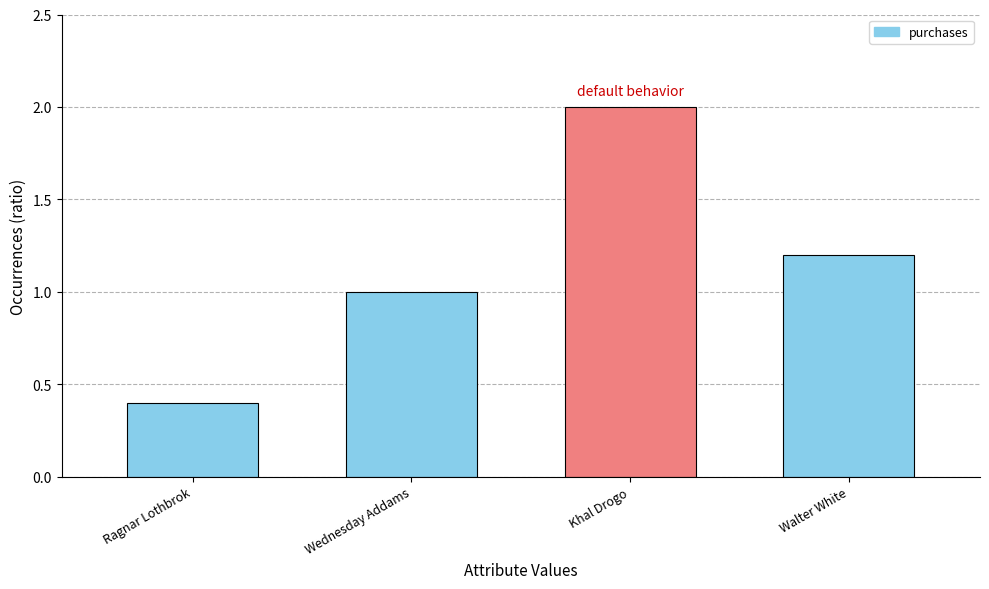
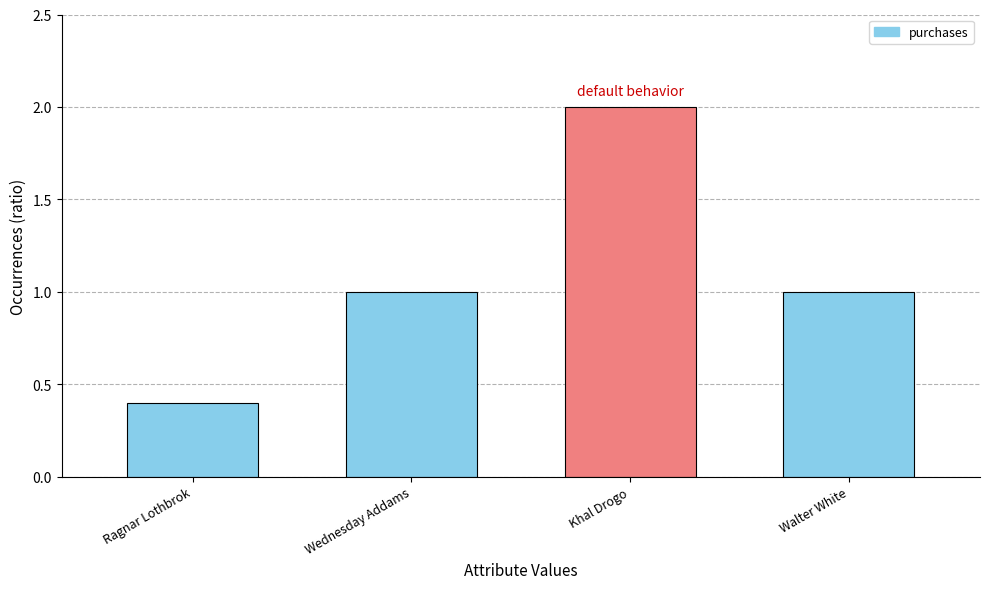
Walter White: 1.2 -> 1.0
